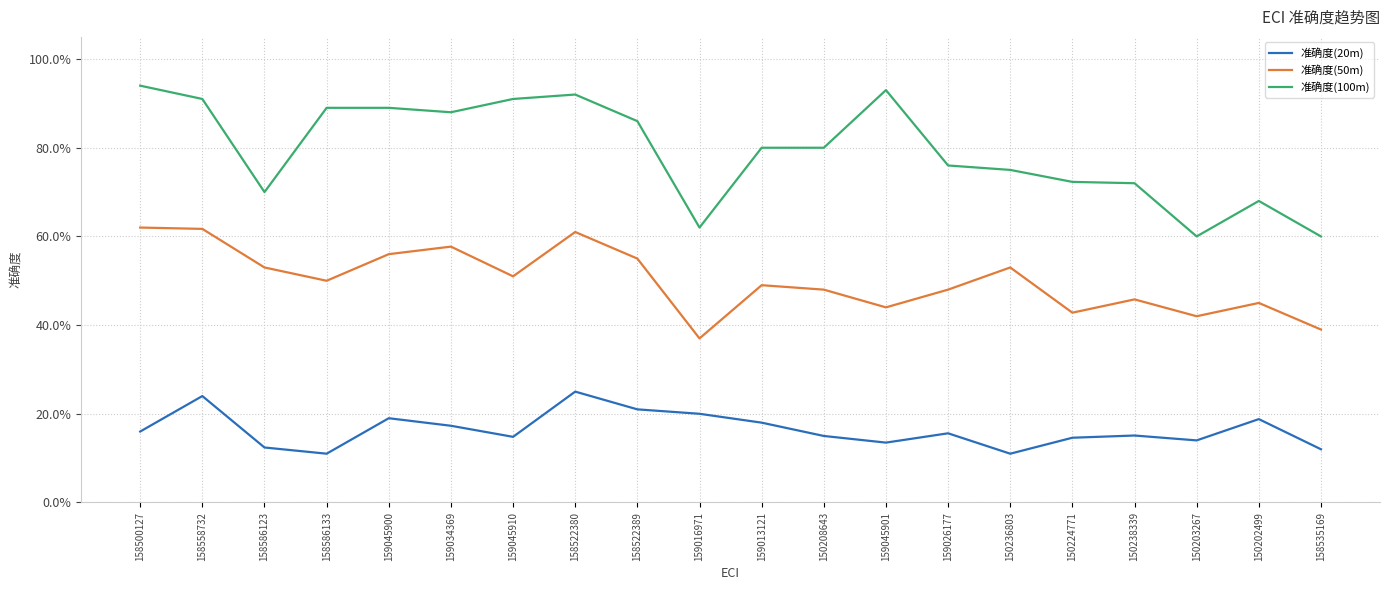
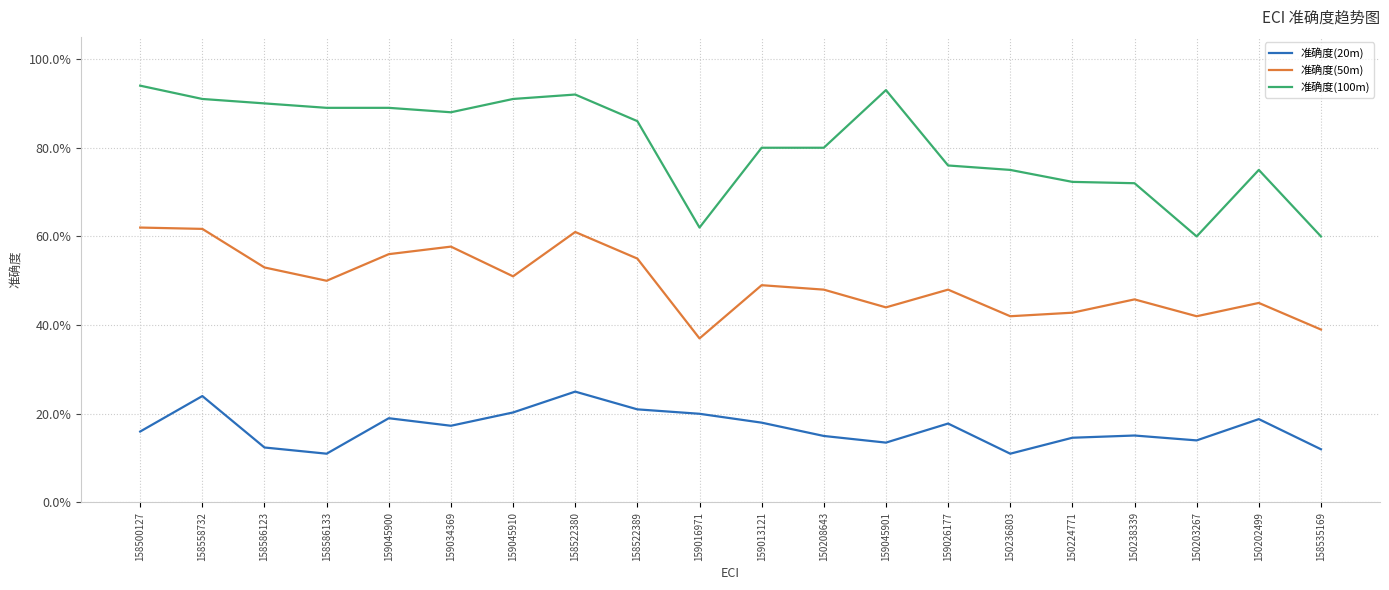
准确度(100m), 158586123: 70% -> 90%
准确度(20m), 159045910: 15% -> 20%
准确度(20m), 159026177: 16% -> 18%
准确度(50m), 150236803: 53% -> 42%
准确度(100m), 150202499: 68% -> 75%
